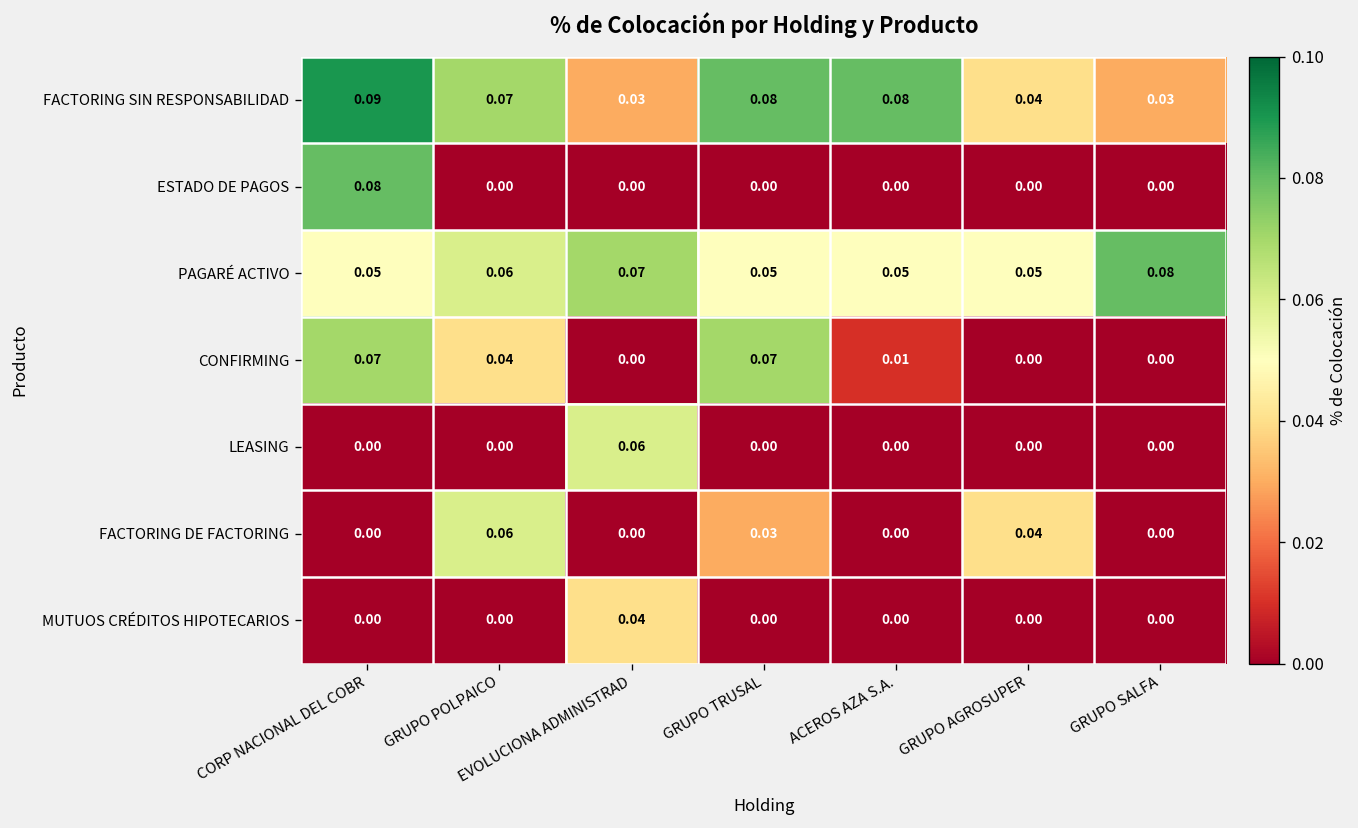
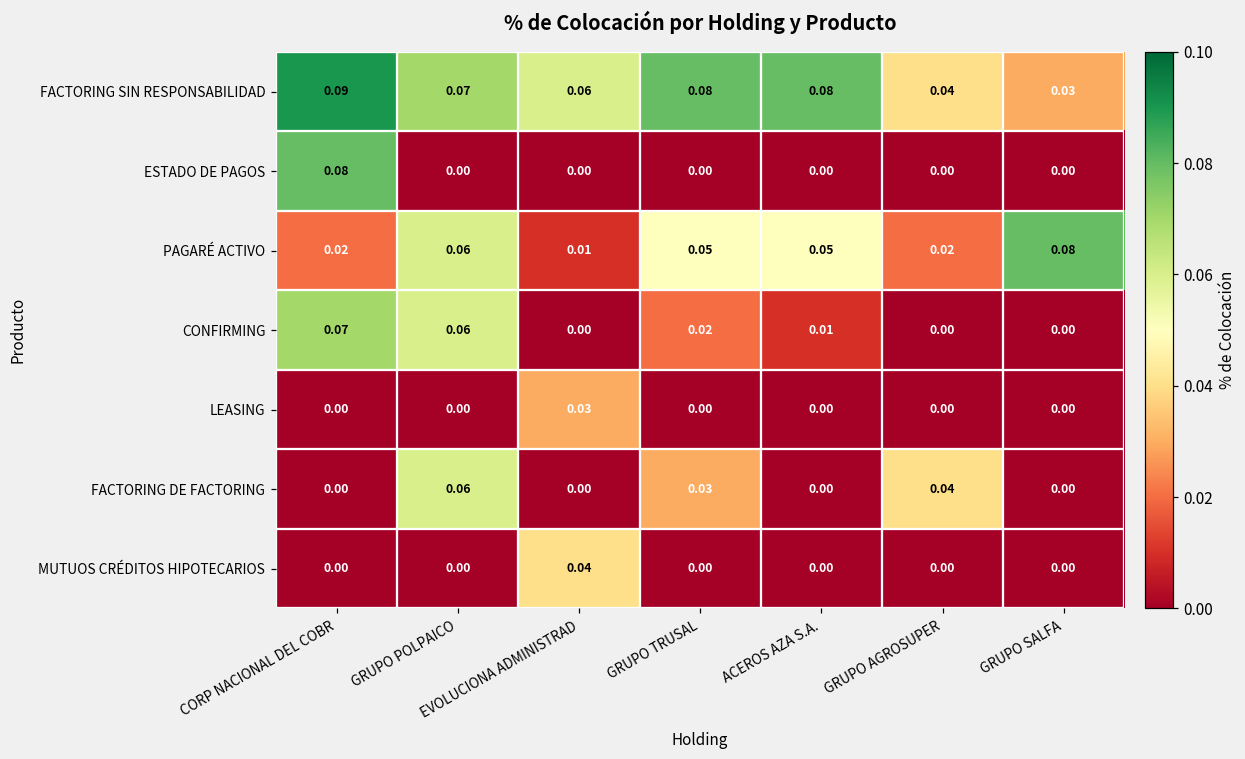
FACTORING SIN RESPONSABILIDAD, EVOLUCIONA ADMINISTRAD: 0.03 -> 0.06
PAGARÉ ACTIVO, CORP NACIONAL DEL COBR: 0.05 -> 0.02
PAGARÉ ACTIVO, EVOLUCIONA ADMINISTRAD: 0.07 -> 0.01
PAGARÉ ACTIVO, GRUPO AGROSUPER: 0.05 -> 0.02
CONFIRMING, GRUPO POLPAICO: 0.04 -> 0.06
CONFIRMING, GRUPO TRUSAL: 0.07 -> 0.02
LEASING, EVOLUCIONA ADMINISTRAD: 0.06 -> 0.03
